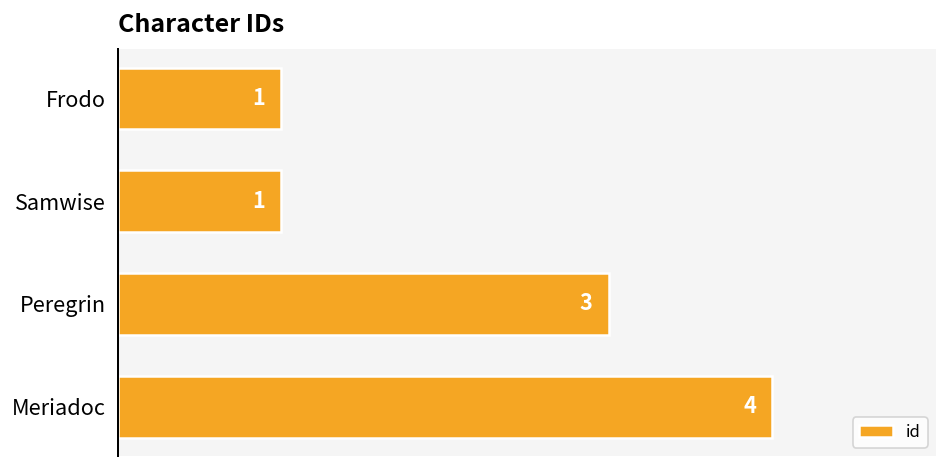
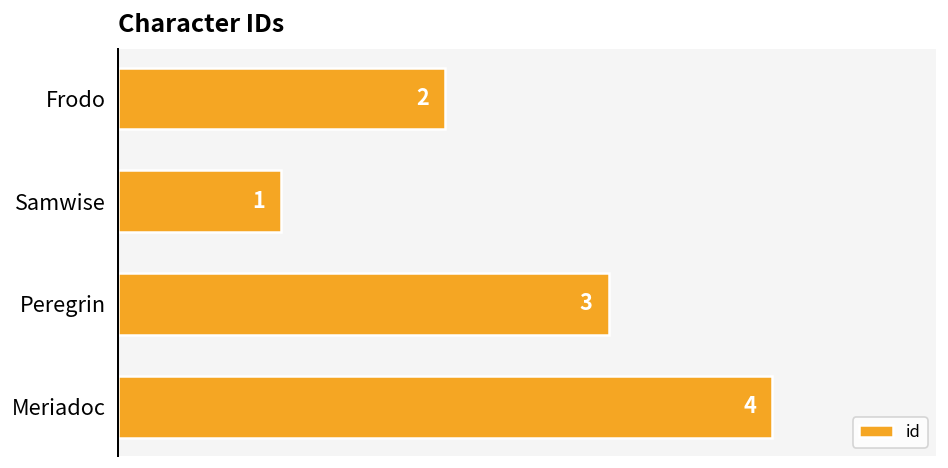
Frodo: 1 -> 2
